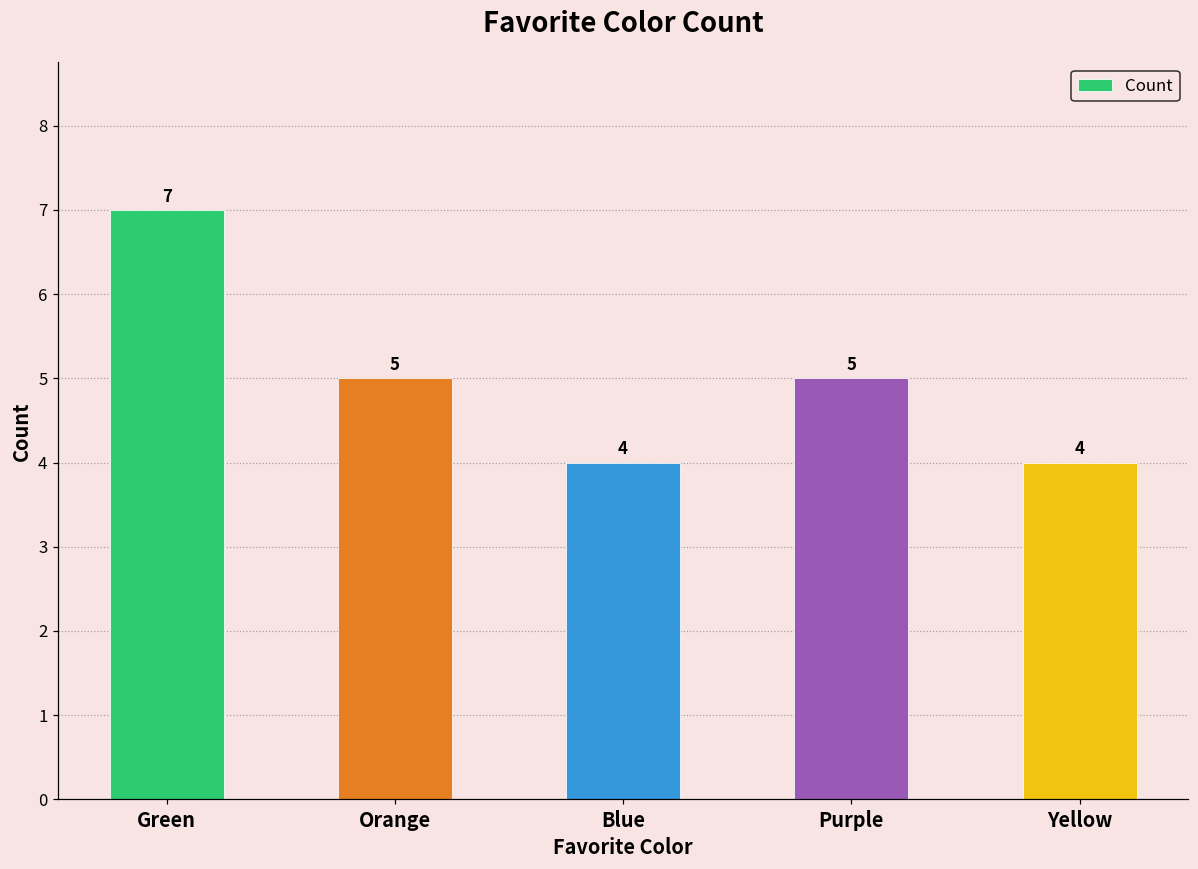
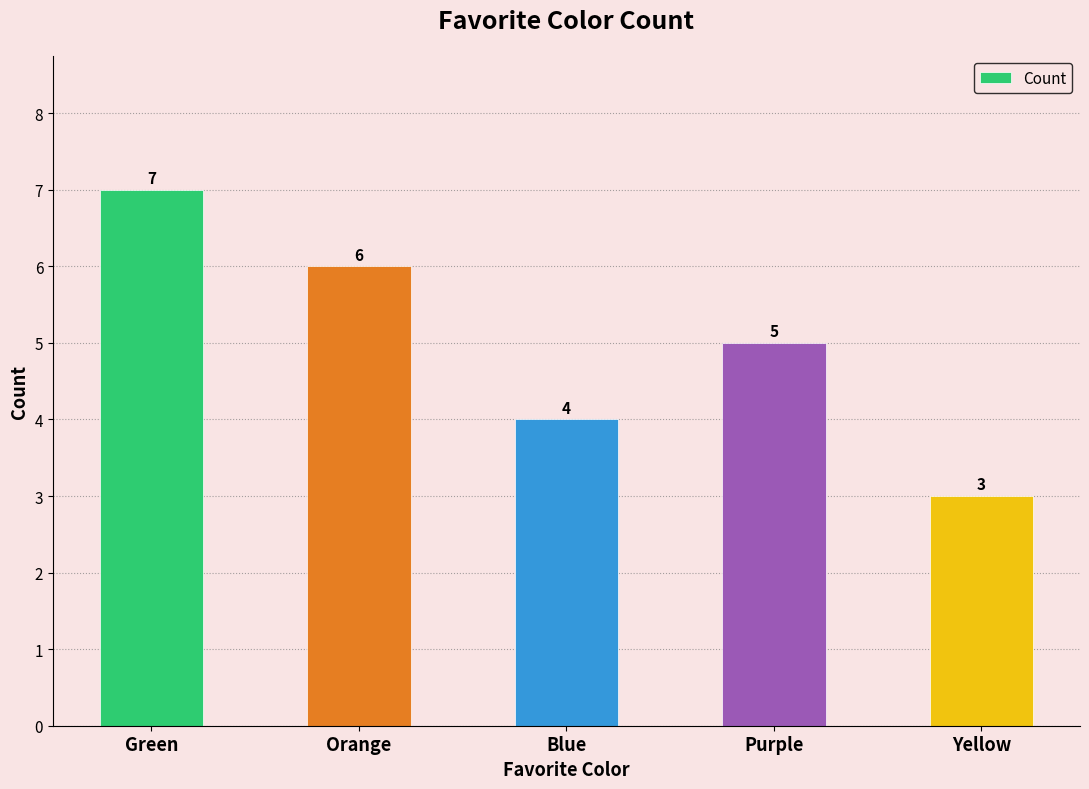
Orange: 5 -> 6
Yellow: 4 -> 3
